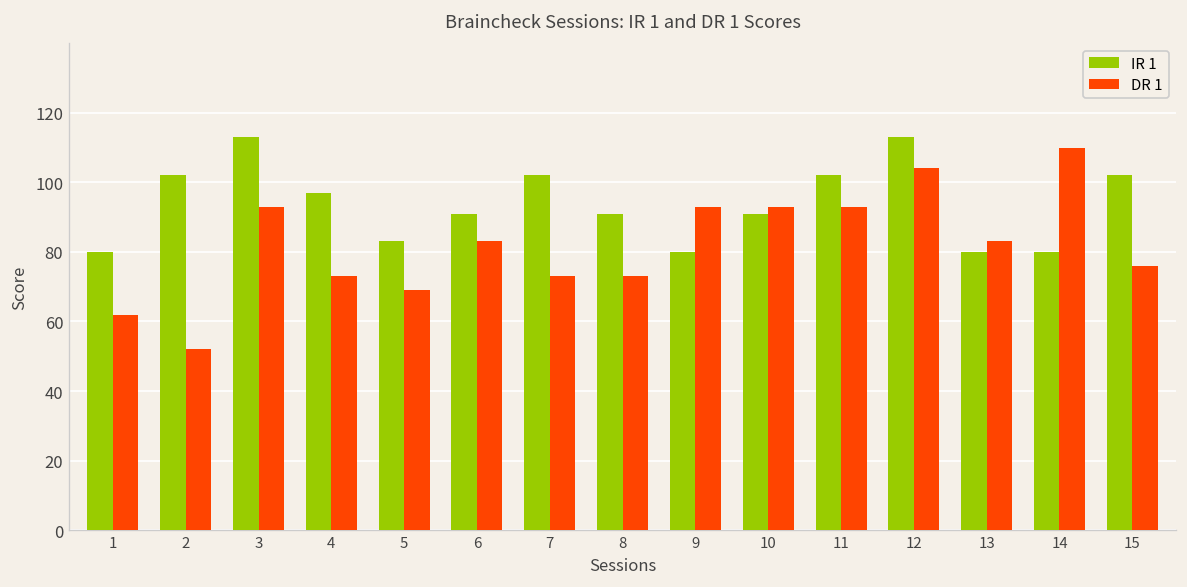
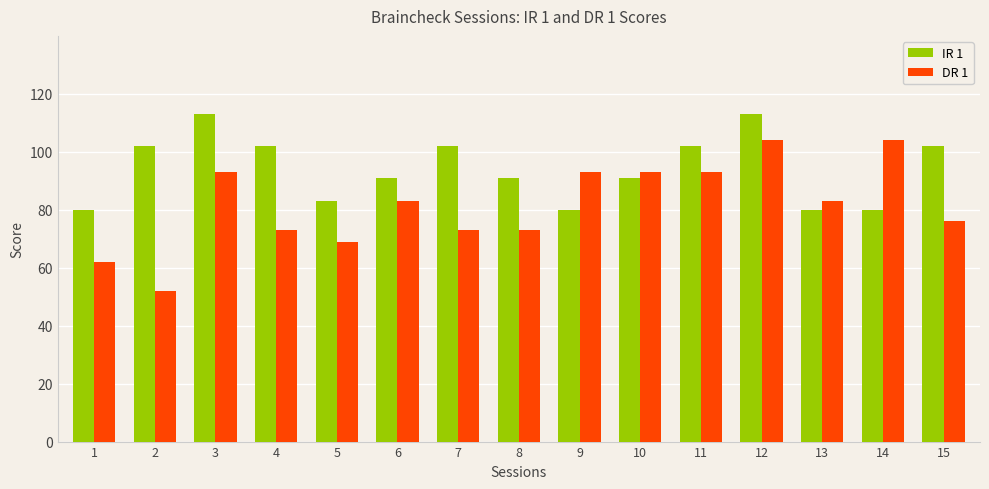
IR 1, 4: 97 -> 102
DR 1, 14: 110 -> 104
